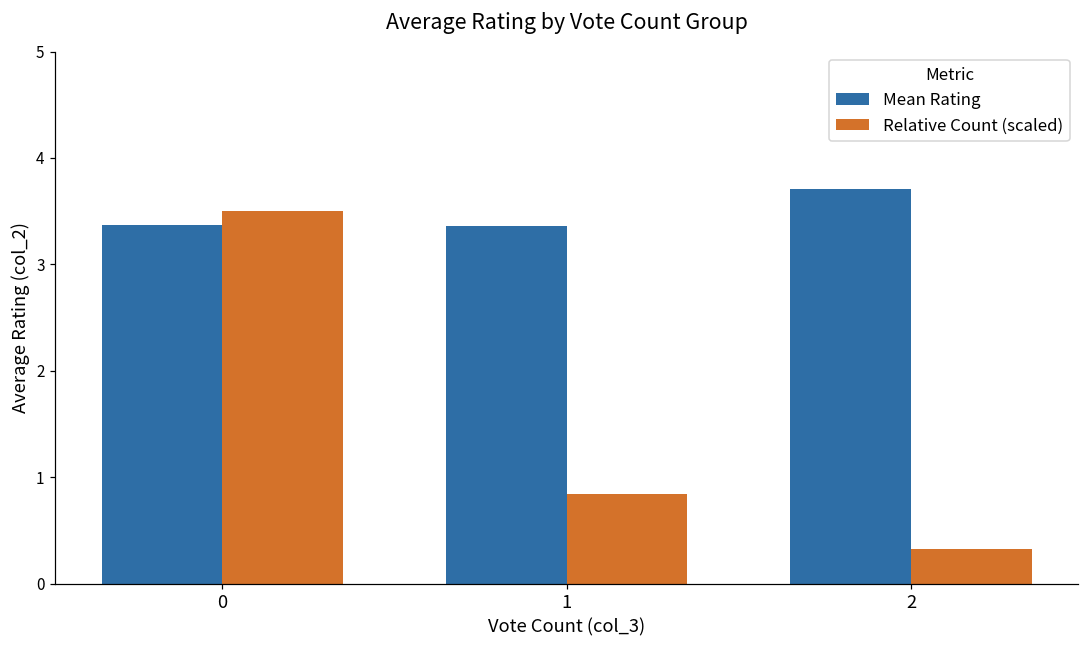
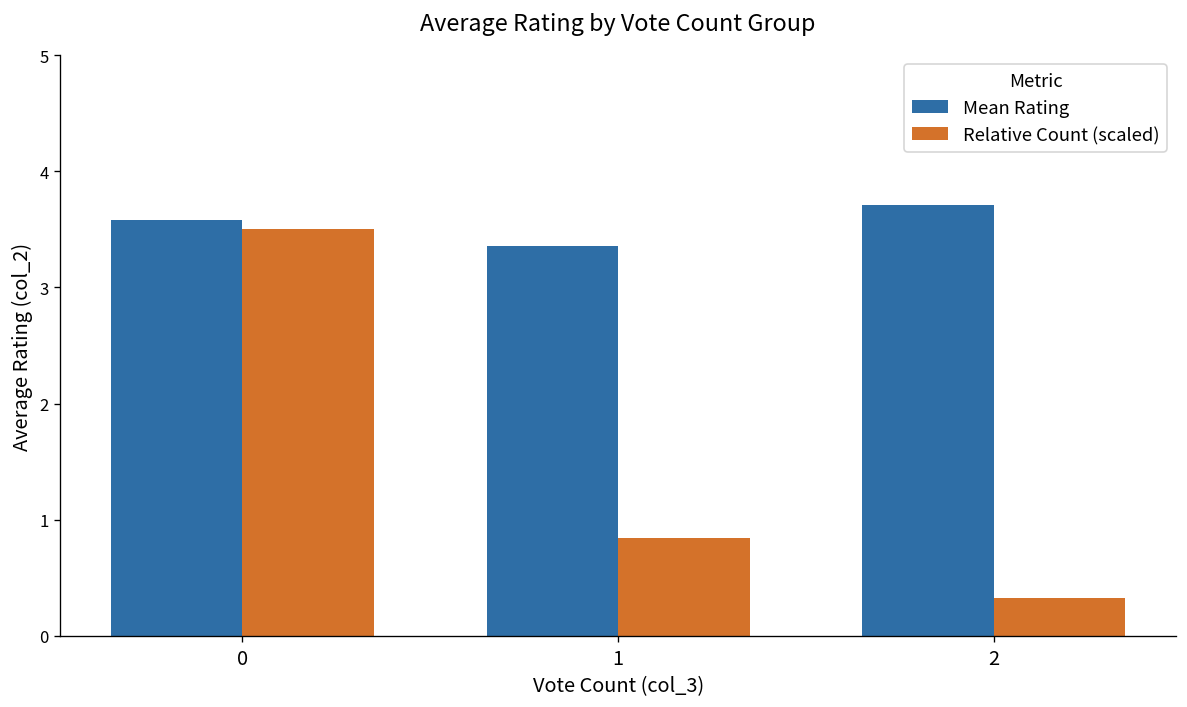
Mean Rating, 0: 3.4 -> 3.6
